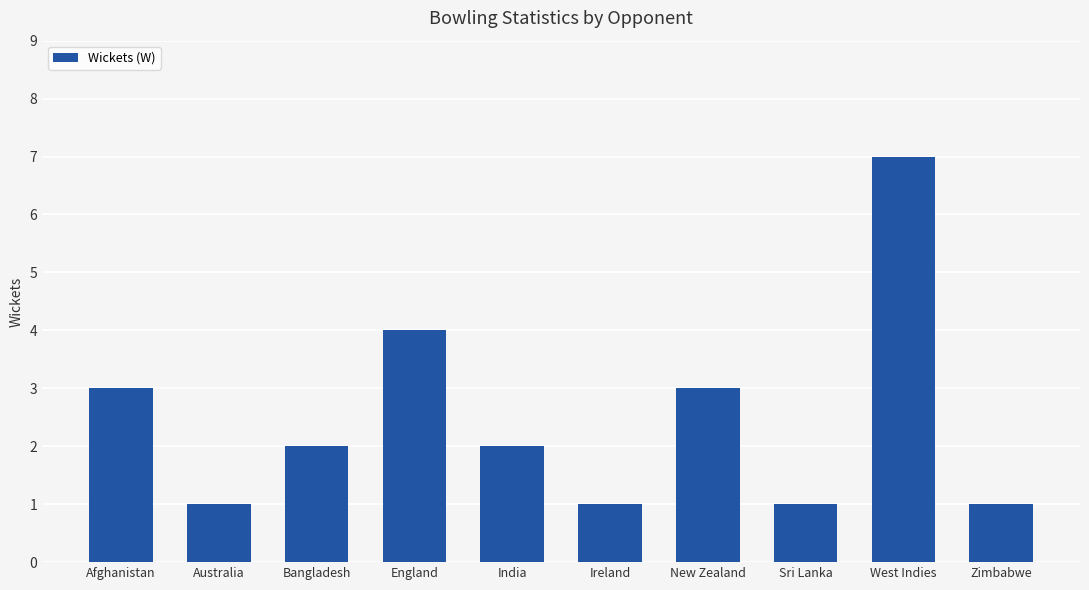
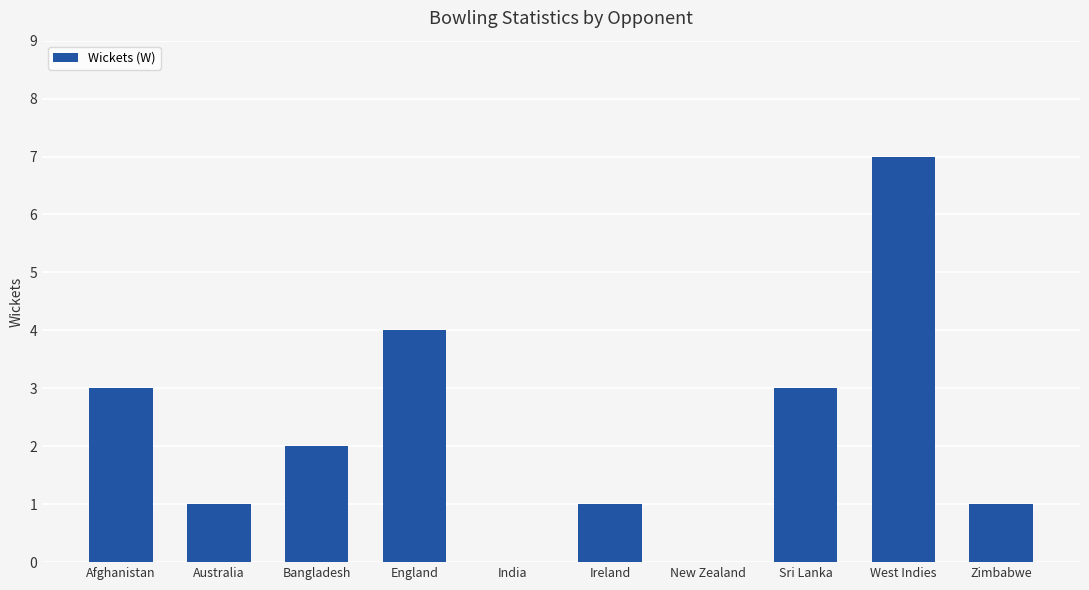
India: 2 -> 0
New Zealand: 3 -> 0
Sri Lanka: 1 -> 3
